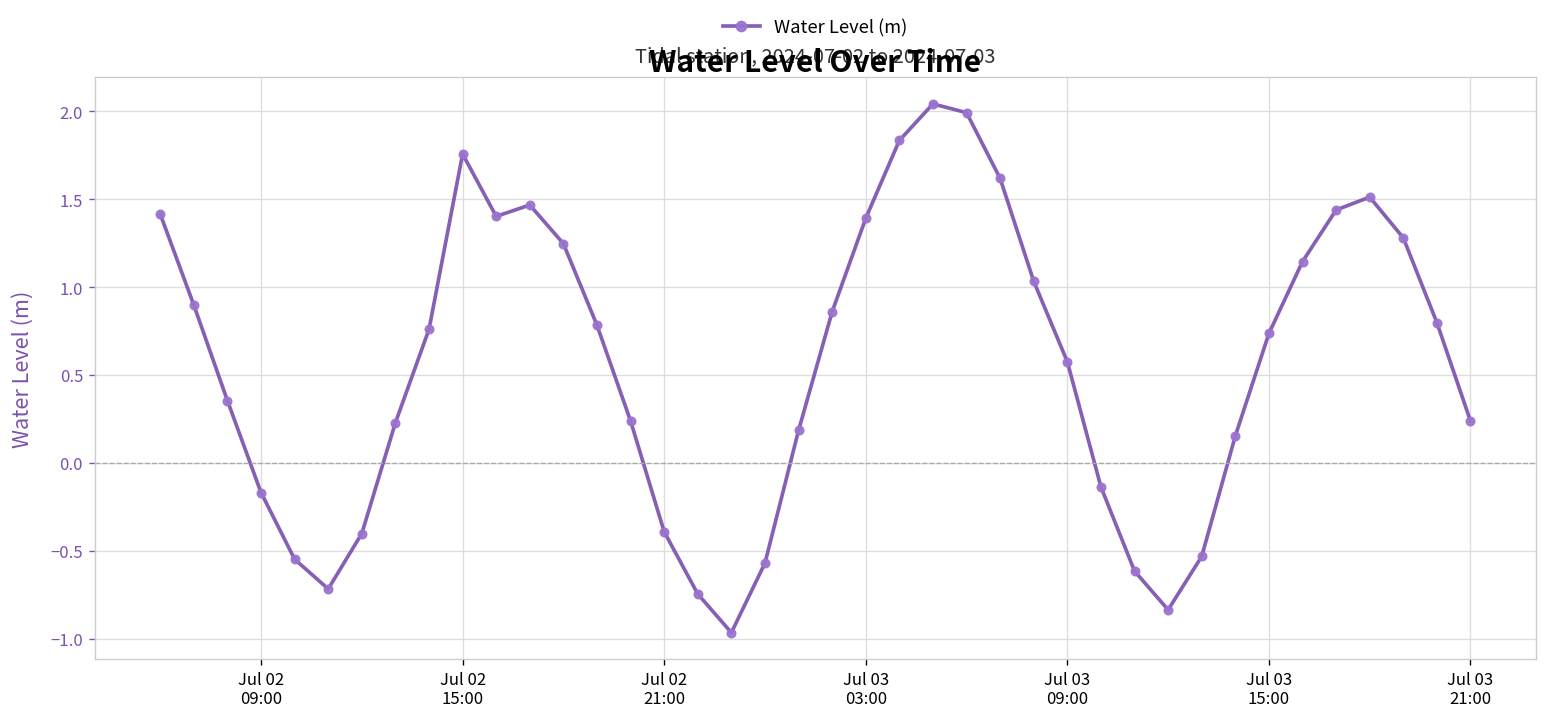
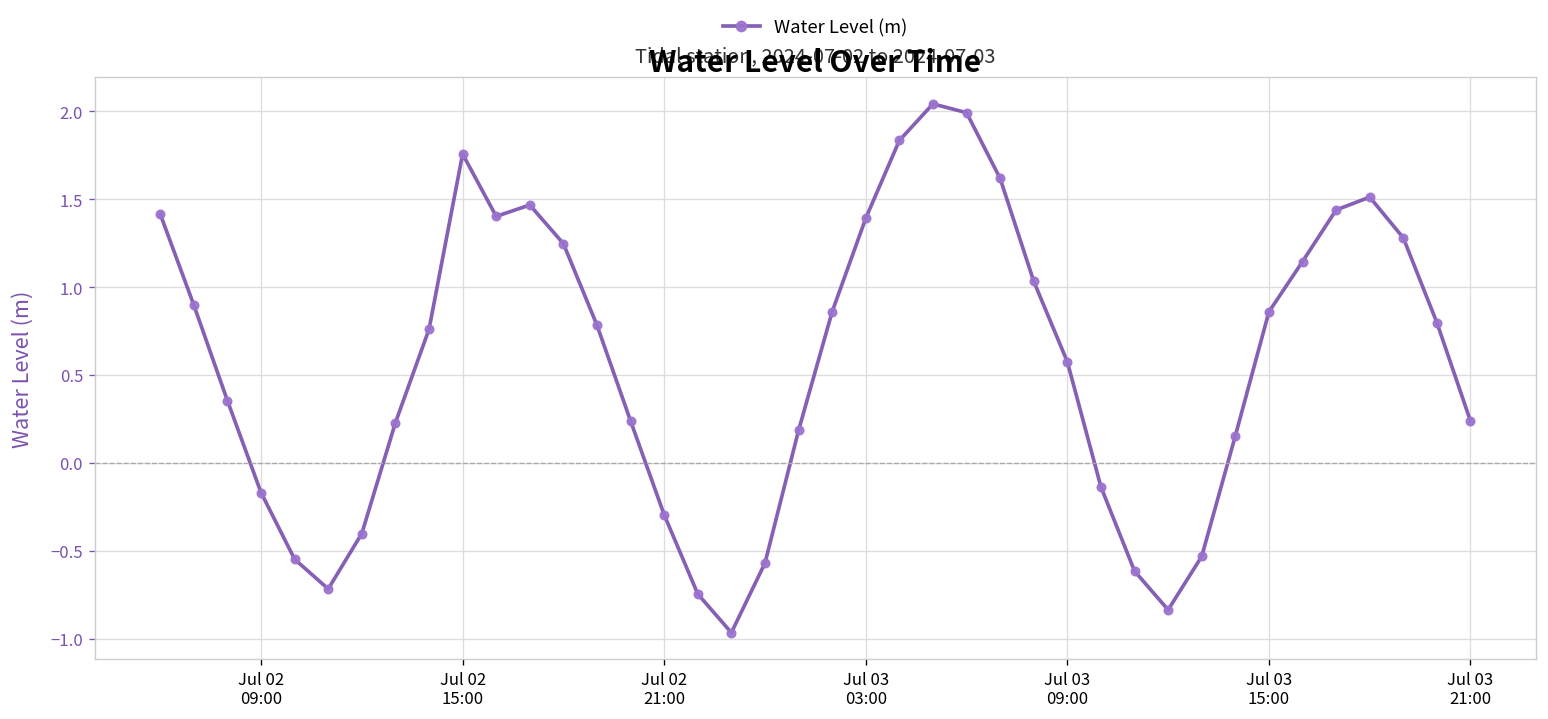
Jul 02 21:00: -0.39 -> -0.30
Jul 03 15:00: 0.74 -> 0.86
